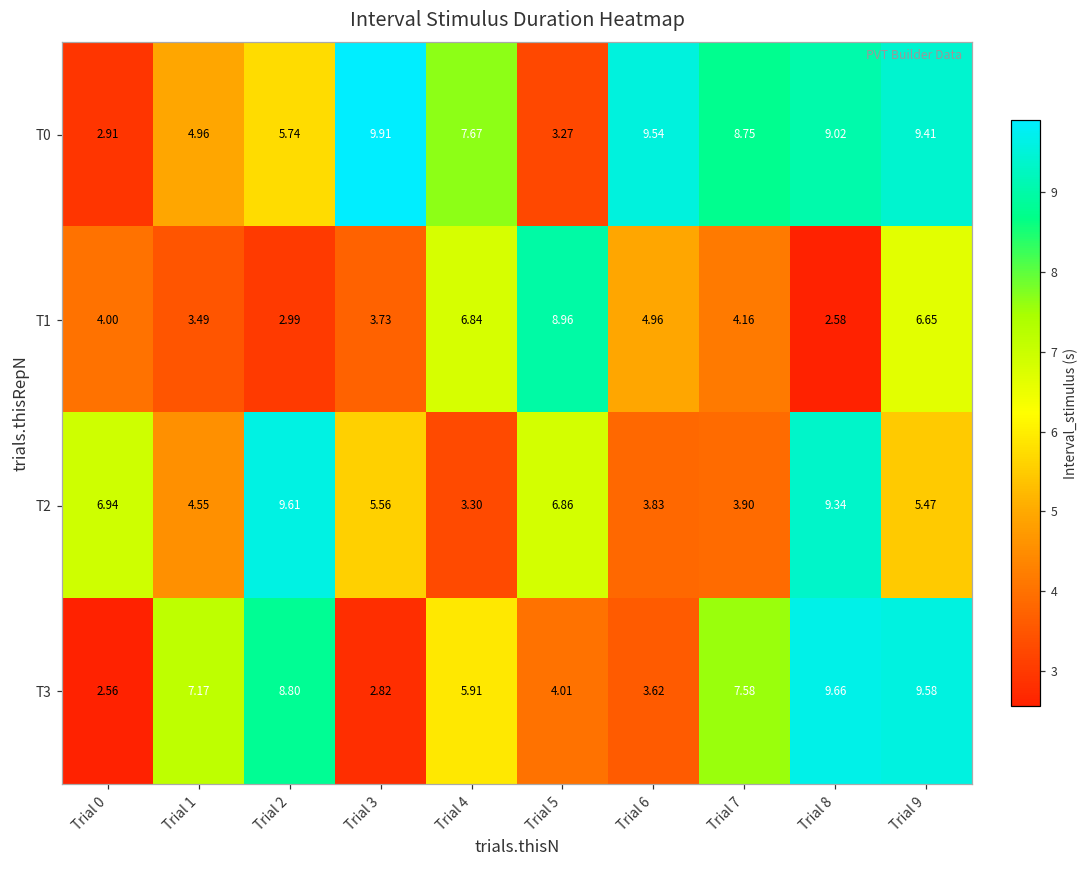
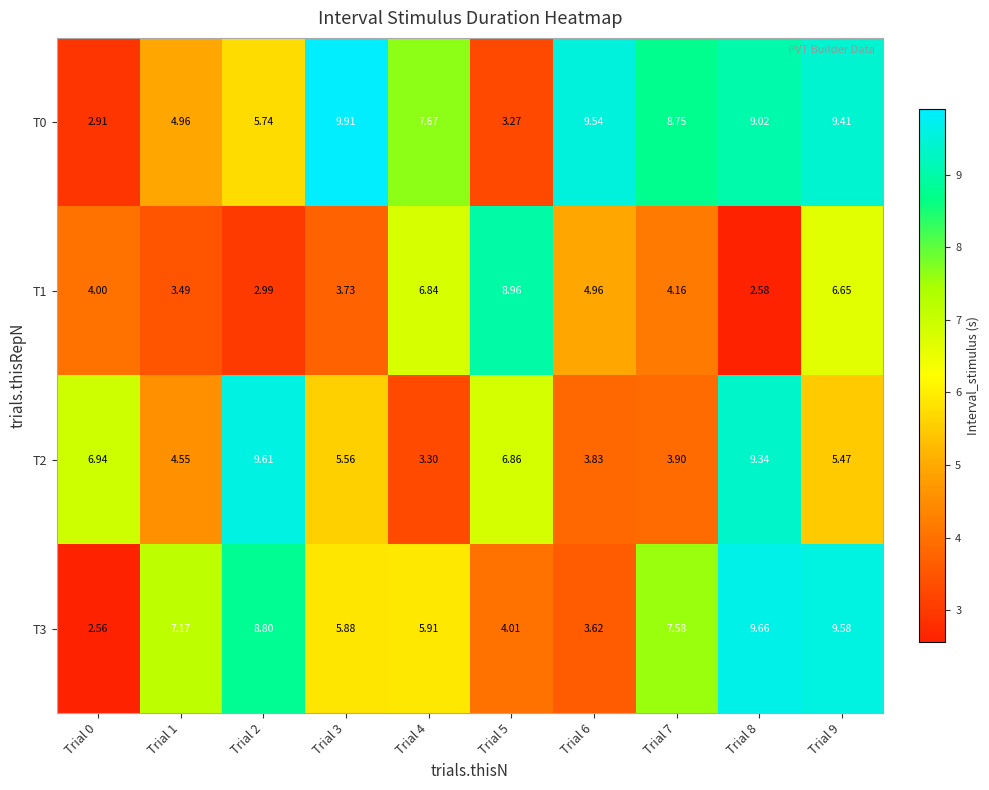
T3, Trial 3: 2.82 -> 5.88
